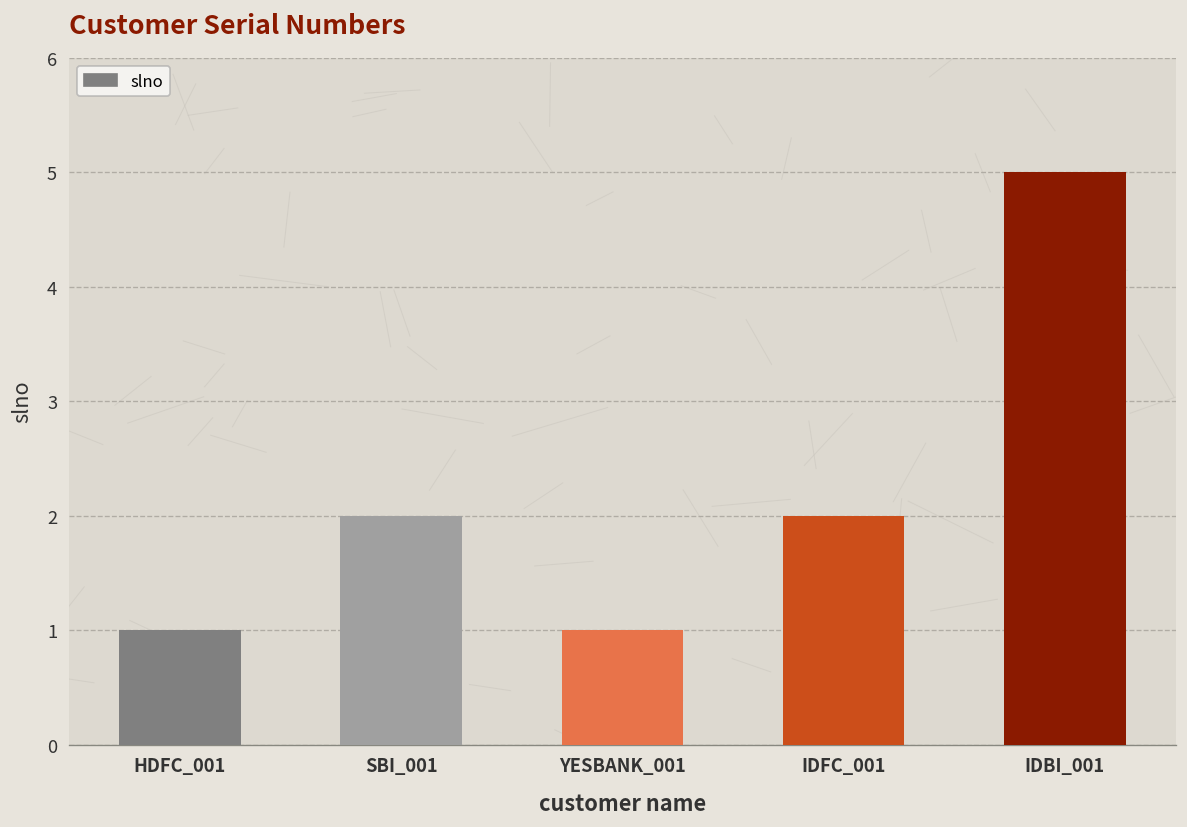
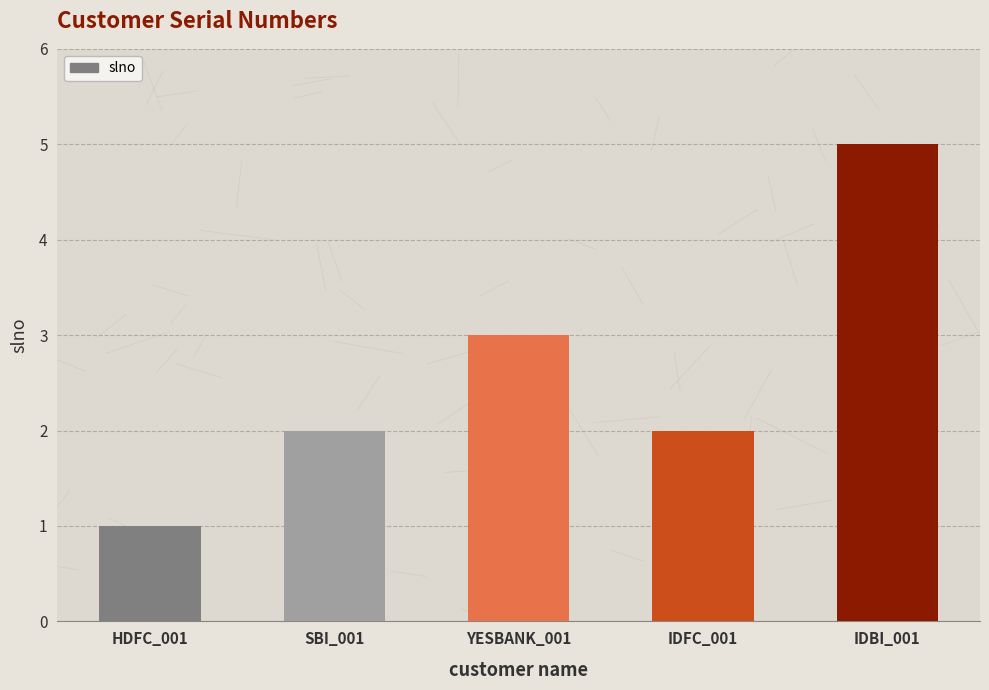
YESBANK_001: 1 -> 3
